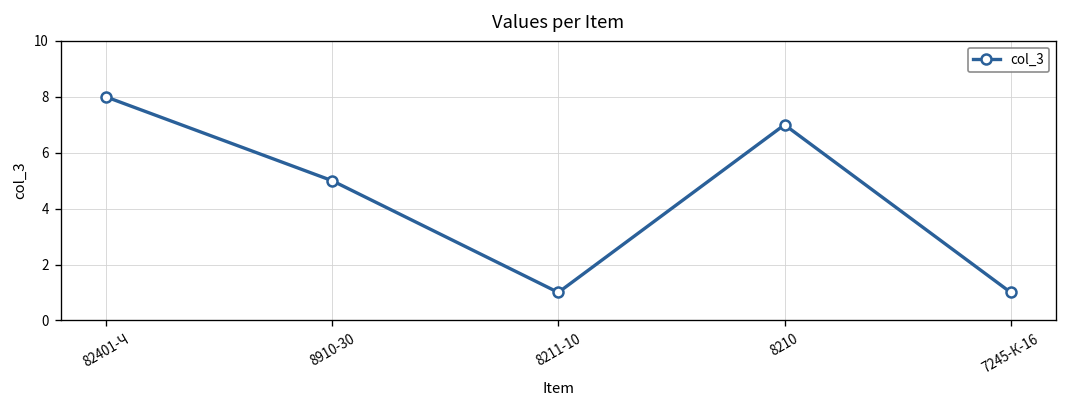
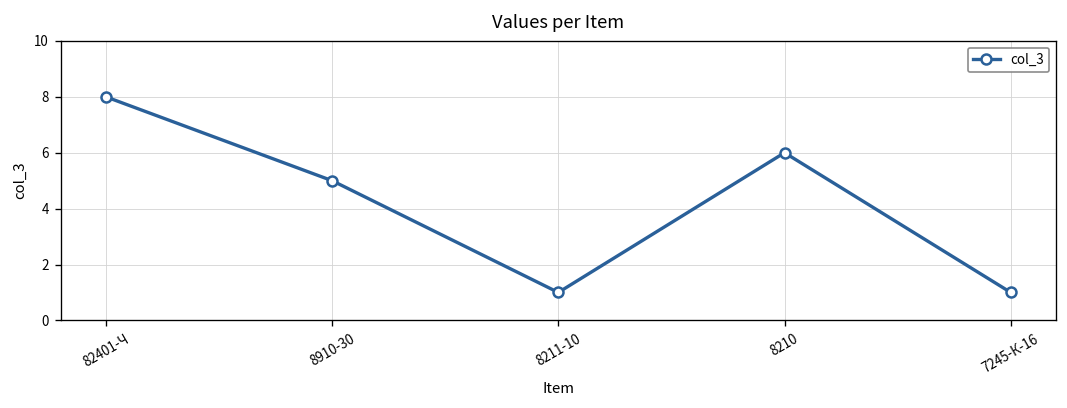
8210: 7 -> 6
